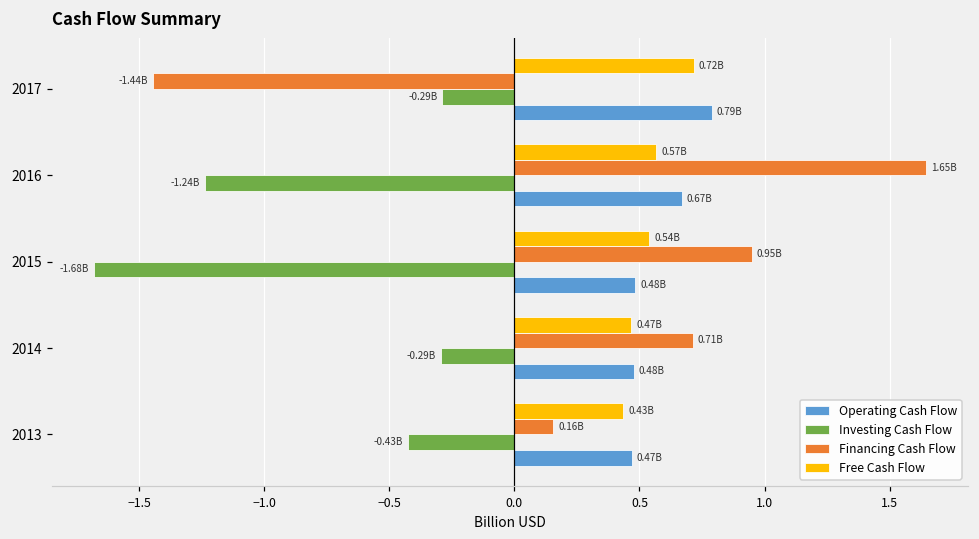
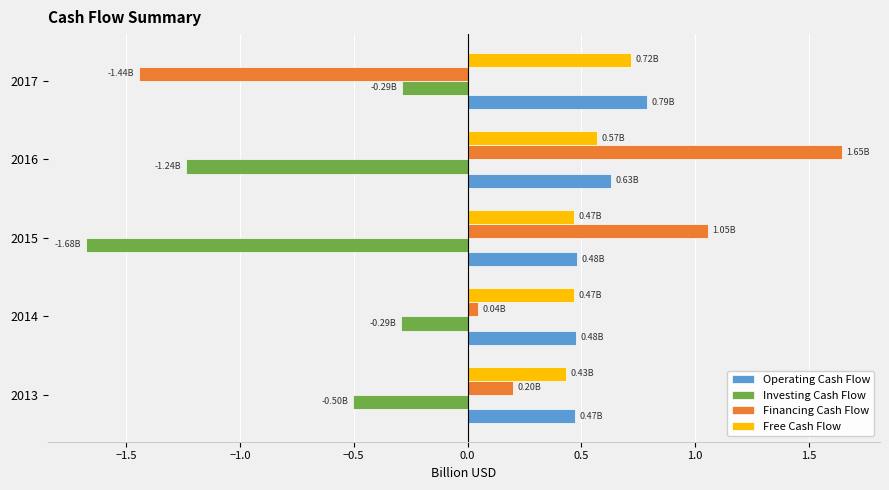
Operating Cash Flow, 2016: 0.67B -> 0.63B
Free Cash Flow, 2015: 0.54B -> 0.47B
Financing Cash Flow, 2015: 0.95B -> 1.05B
Financing Cash Flow, 2014: 0.71B -> 0.04B
Financing Cash Flow, 2013: 0.16B -> 0.20B
Investing Cash Flow, 2013: -0.43B -> -0.50B
